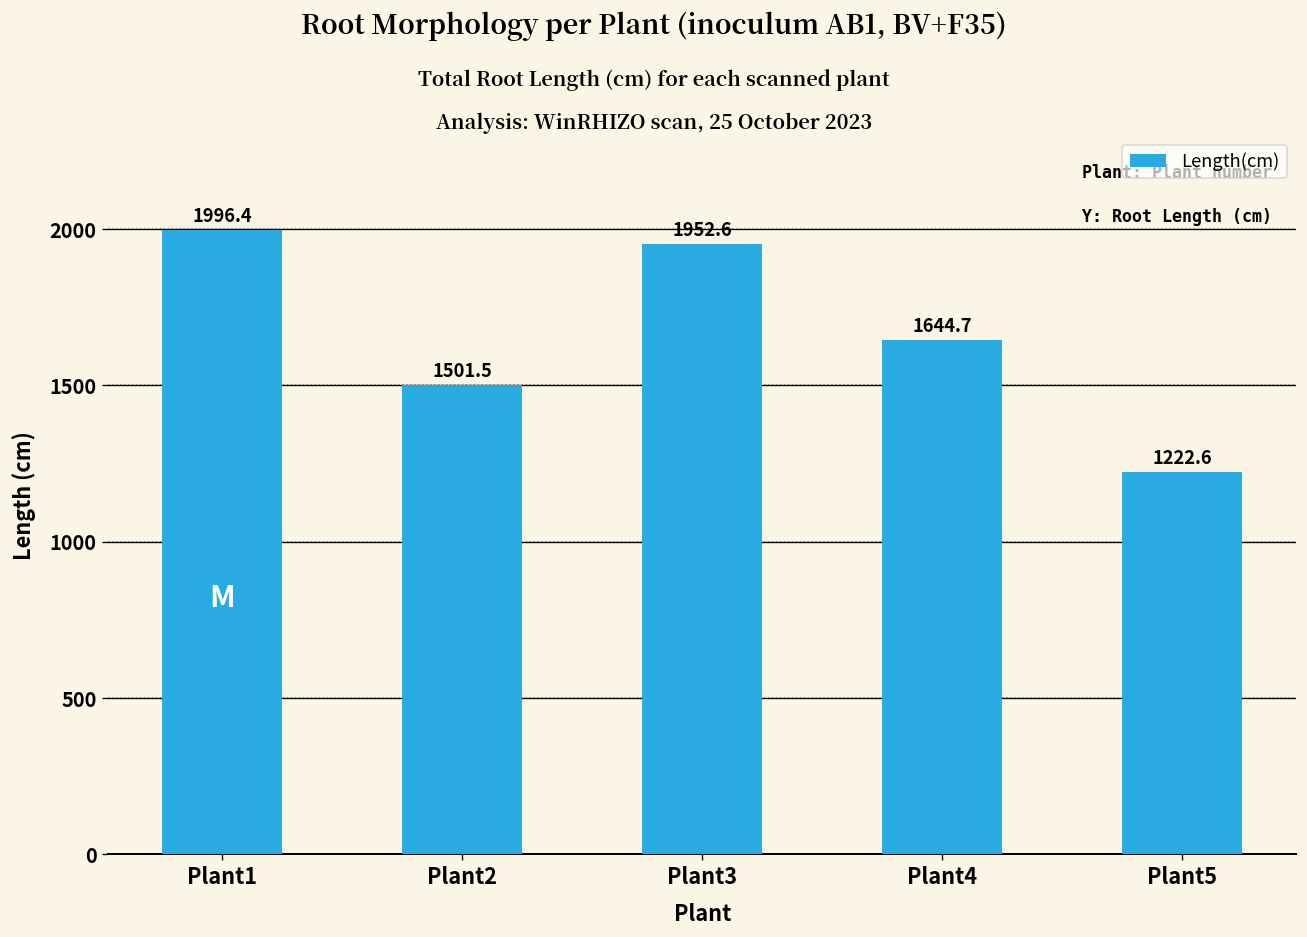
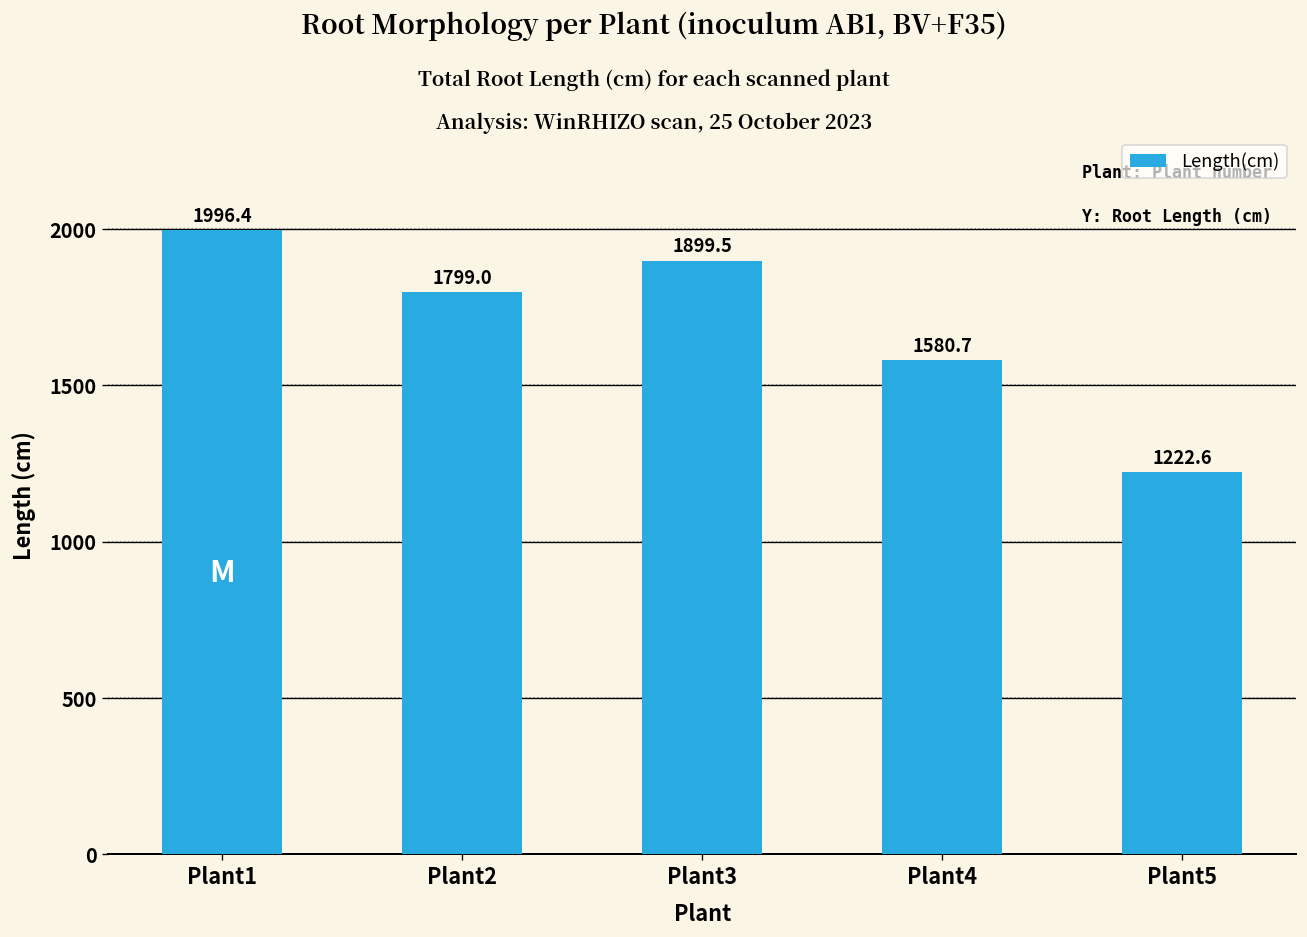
Plant2: 1501.5 -> 1799.0
Plant3: 1952.6 -> 1899.5
Plant4: 1644.7 -> 1580.7
